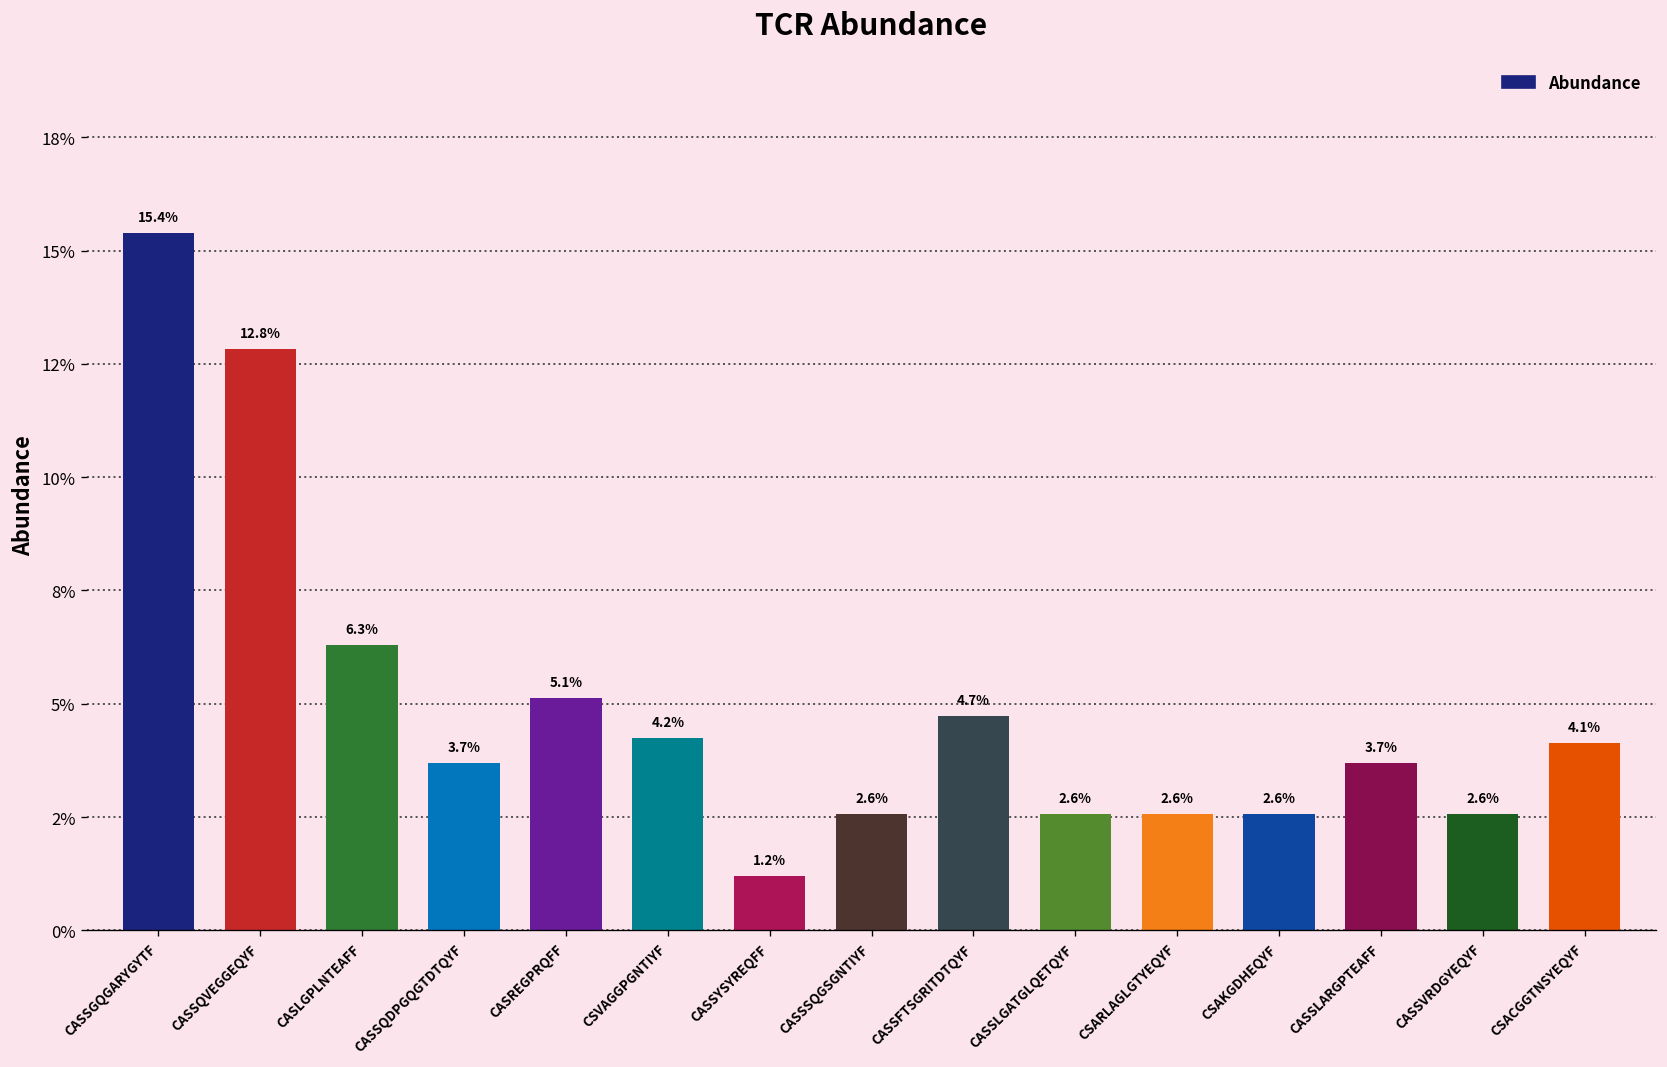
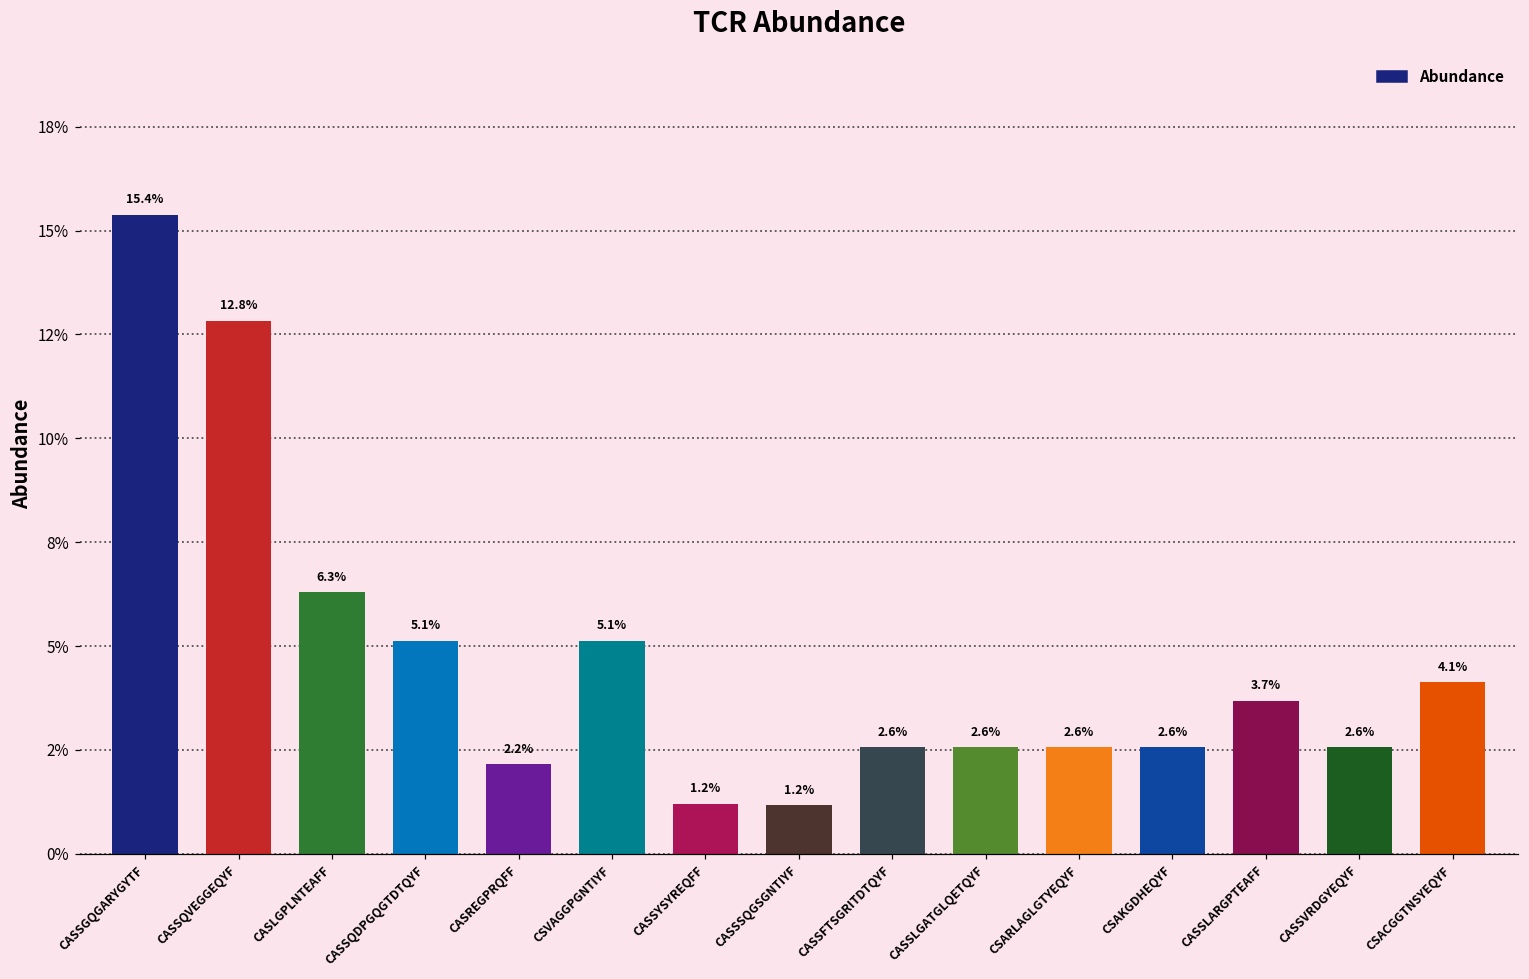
CASSQDPGQGTDTQYF: 3.7% -> 5.1%
CASREGPRQFF: 5.1% -> 2.2%
CSVAGGPGNTIYF: 4.2% -> 5.1%
CASSSQGSGNTIYF: 2.6% -> 1.2%
CASSFTSGRITDTQYF: 4.7% -> 2.6%
